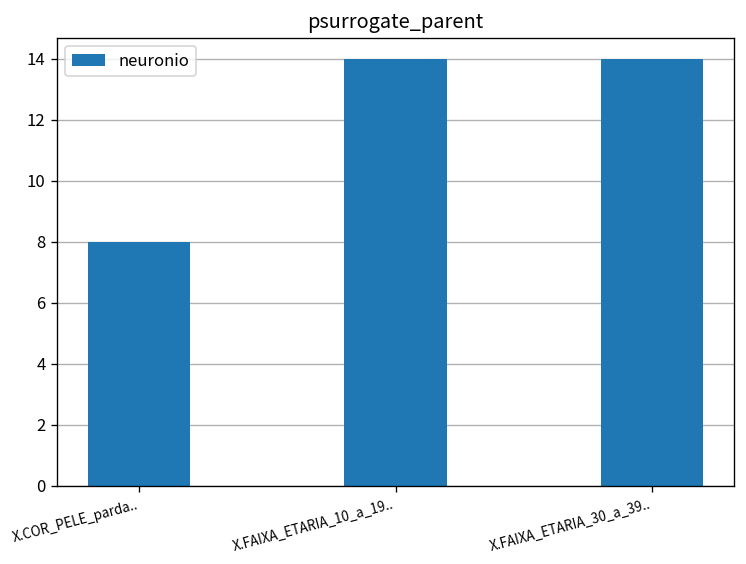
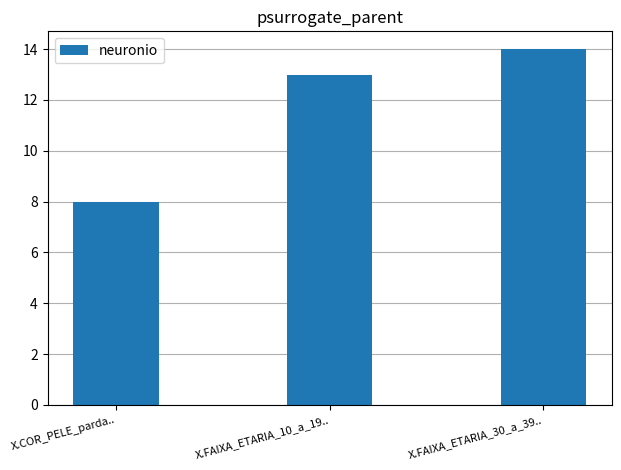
X.FAIXA_ETARIA_10_a_19..: 14 -> 13
